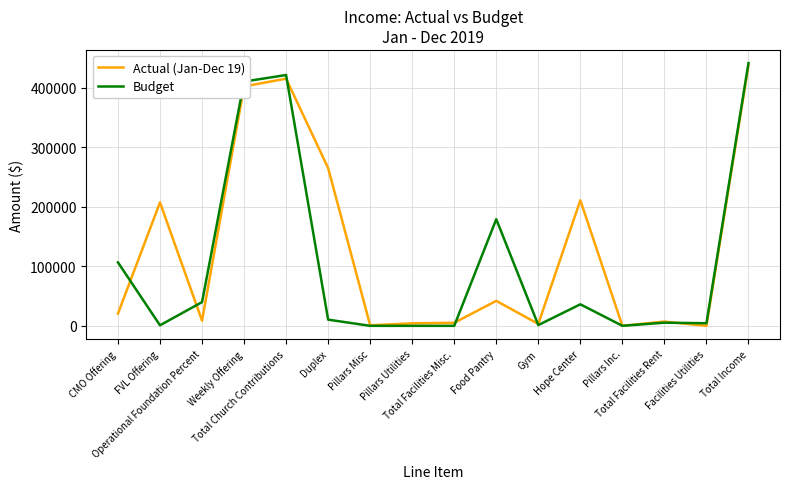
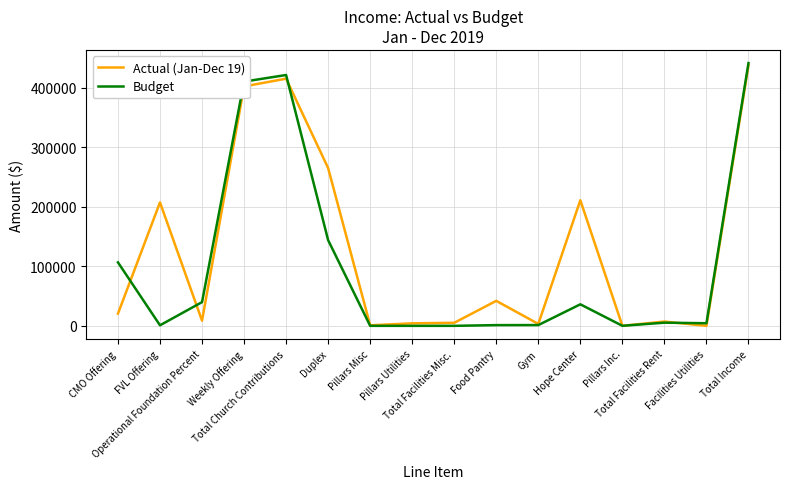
Budget, Duplex: 10000 -> 140000
Budget, Food Pantry: 180000 -> 0
